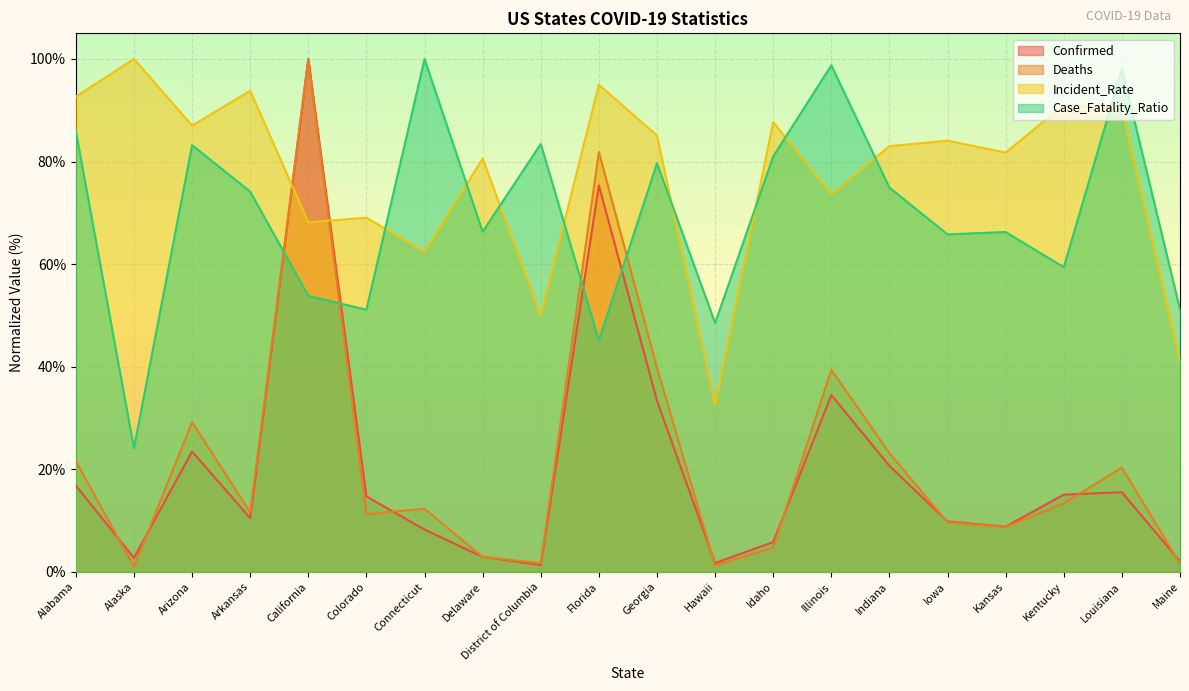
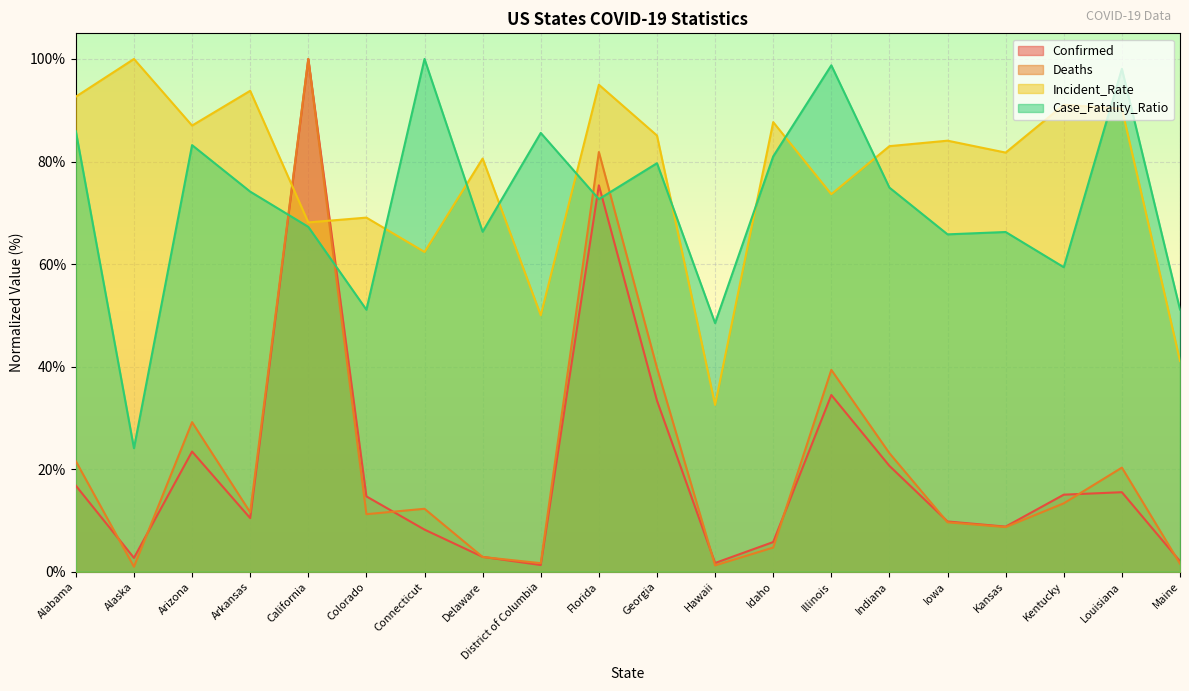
Case_Fatality_Ratio, California: 54% -> 67%
Case_Fatality_Ratio, District of Columbia: 83% -> 86%
Case_Fatality_Ratio, Florida: 45% -> 73%
